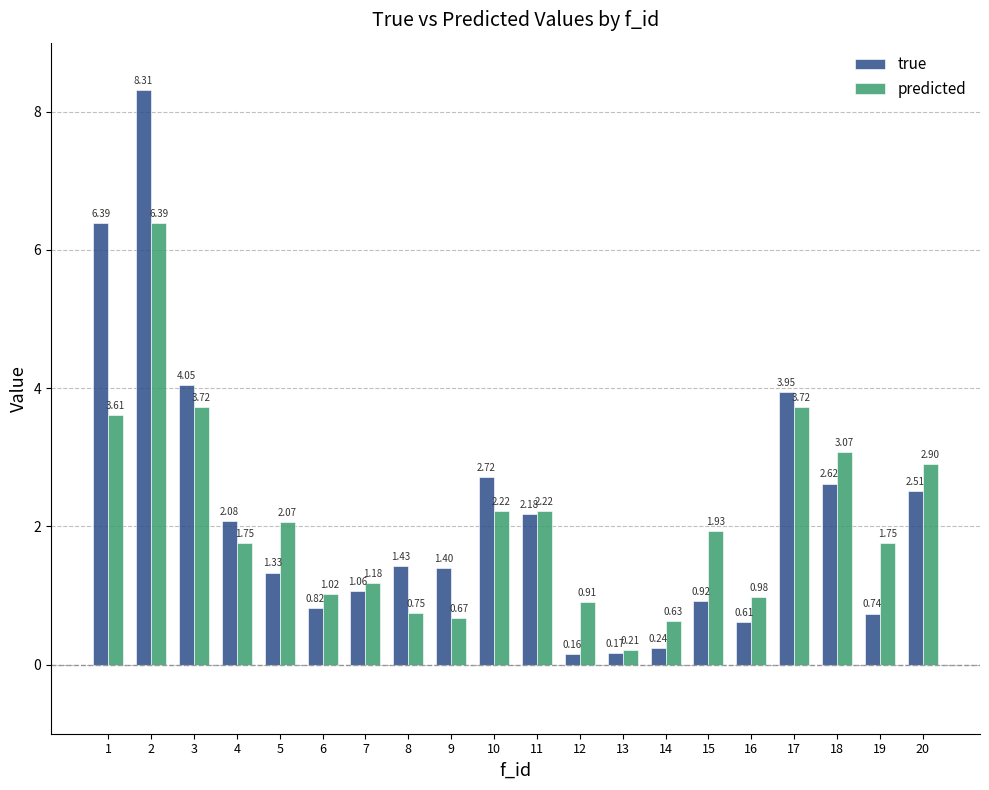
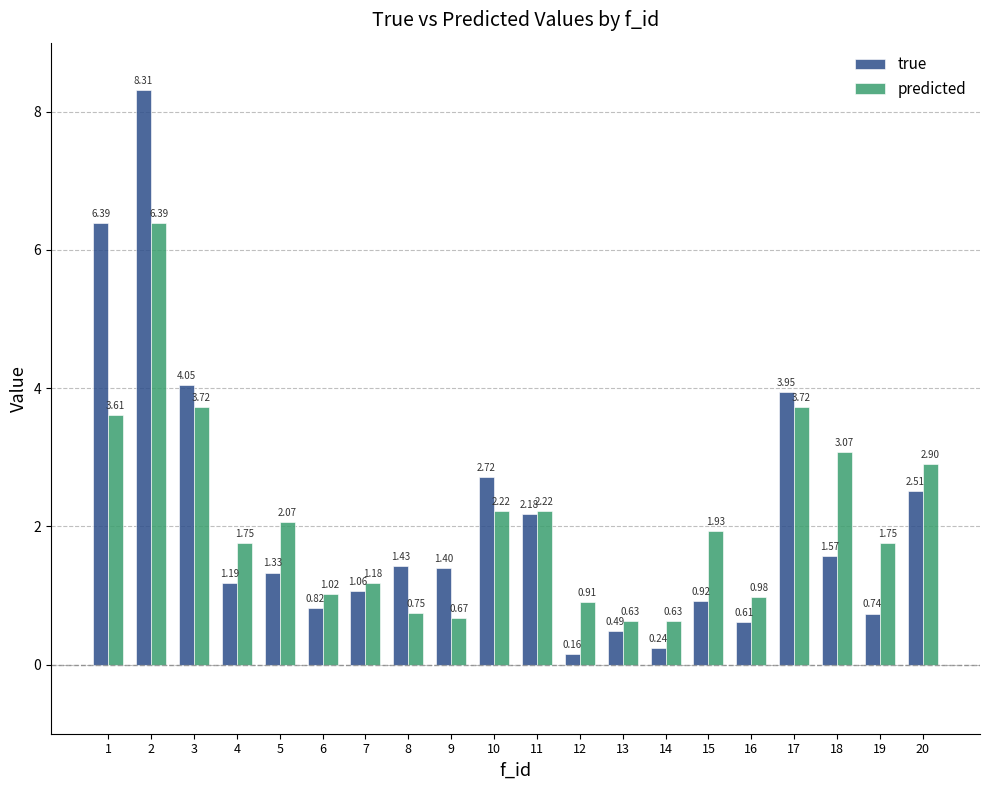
true, 4: 2.08 -> 1.19
true, 13: 0.17 -> 0.49
predicted, 13: 0.21 -> 0.63
true, 18: 2.62 -> 1.57
